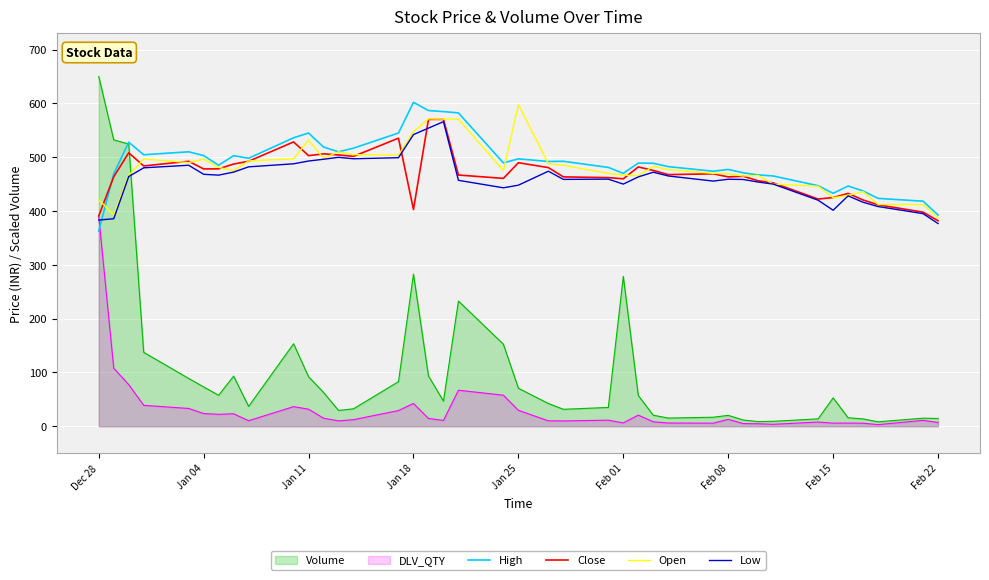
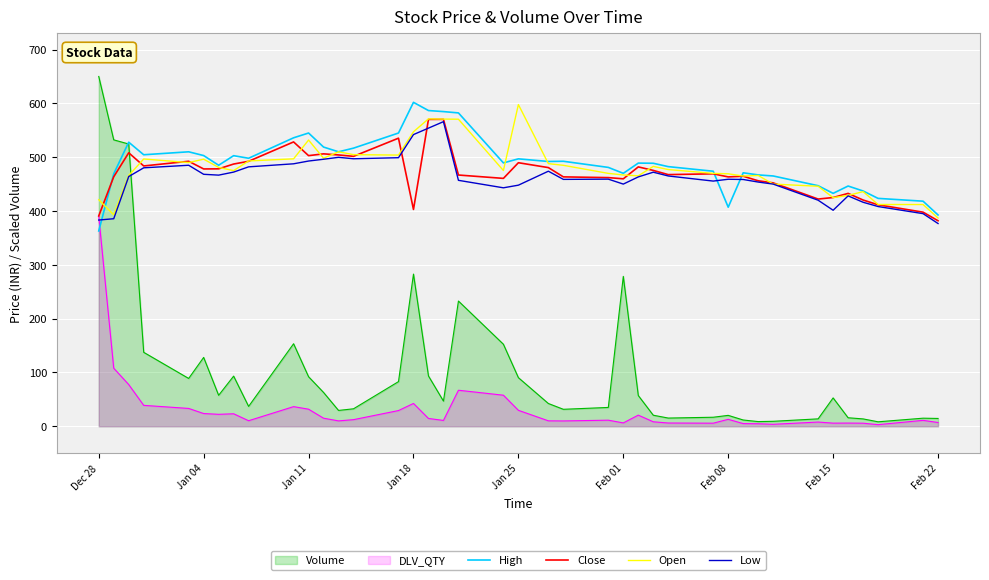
Volume, Jan 04: 70 -> 130
Volume, Jan 25: 70 -> 90
High, Feb 08: 480 -> 410
